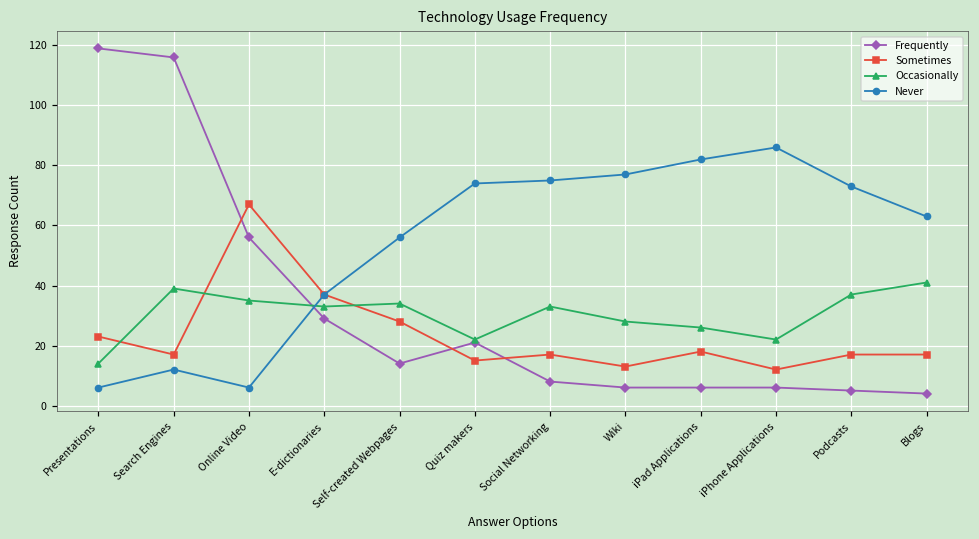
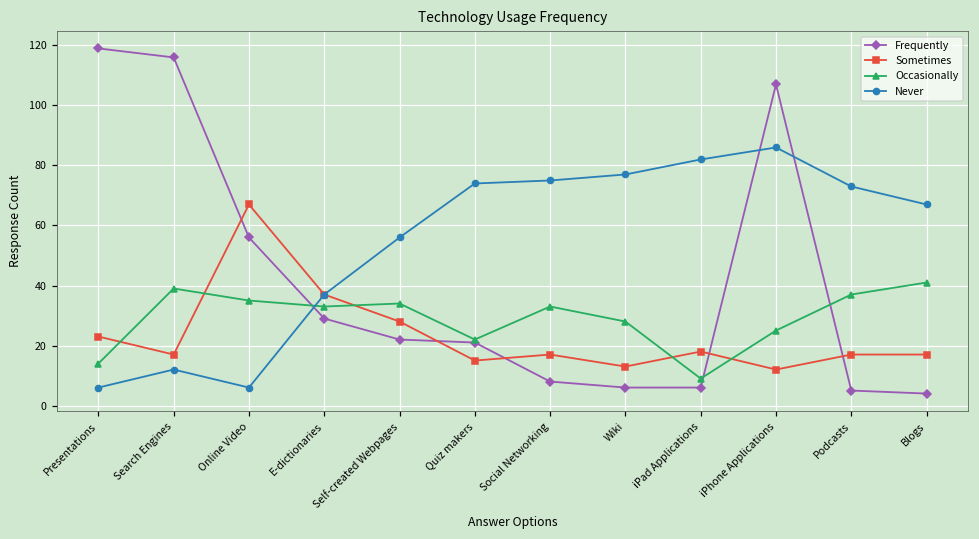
Frequently, Self-created Webpages: 14 -> 22
Occasionally, iPad Applications: 26 -> 9
Frequently, iPhone Applications: 6 -> 107
Occasionally, iPhone Applications: 22 -> 25
Never, Blogs: 63 -> 67
